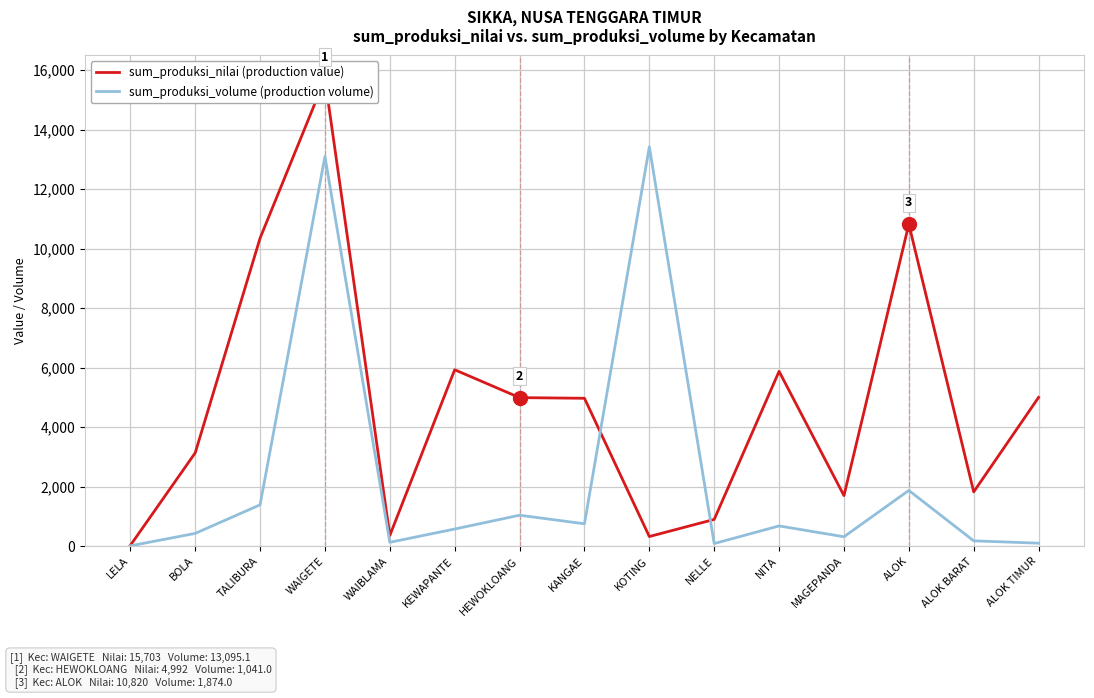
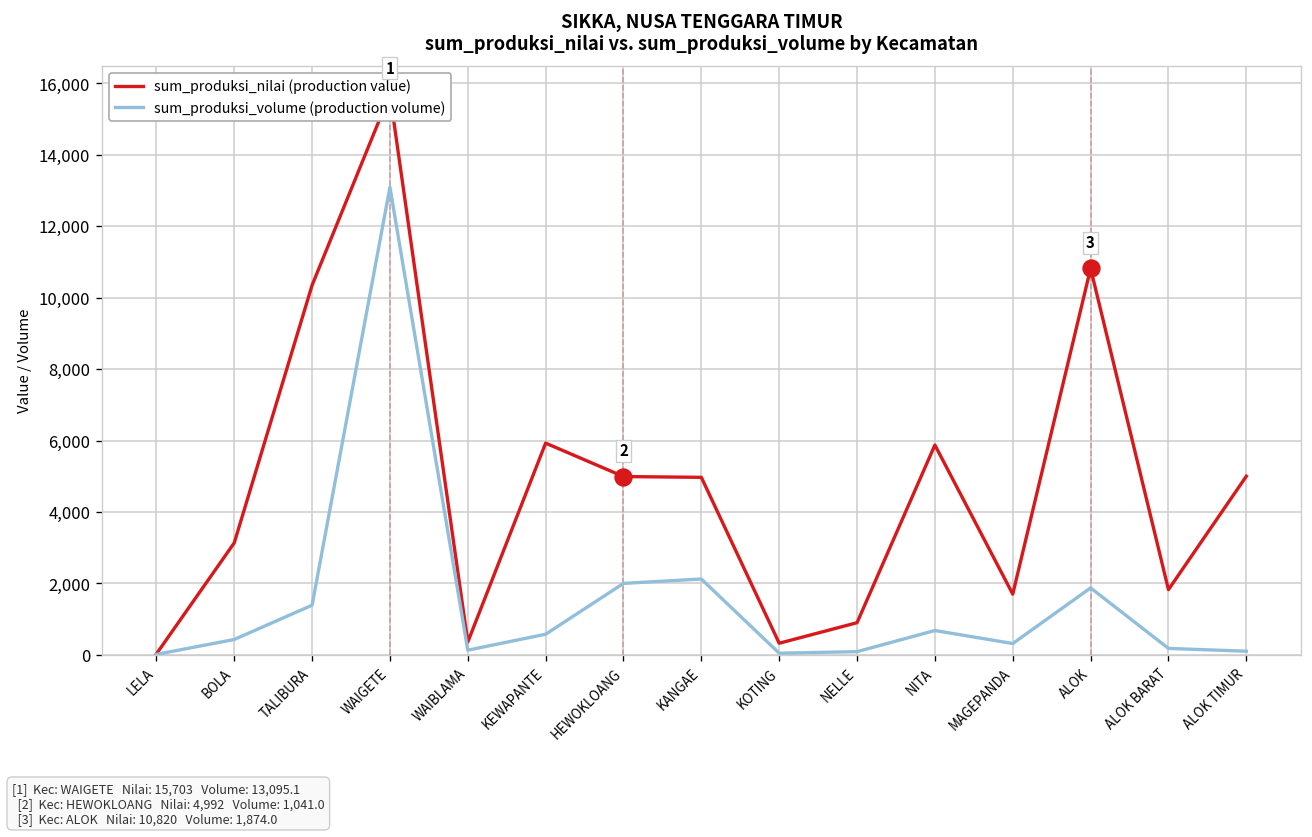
sum_produksi_volume (production volume), HEWOKLOANG: 1,000 -> 2,000
sum_produksi_volume (production volume), KANGAE: 800 -> 2,100
sum_produksi_volume (production volume), KOTING: 13,400 -> 0
